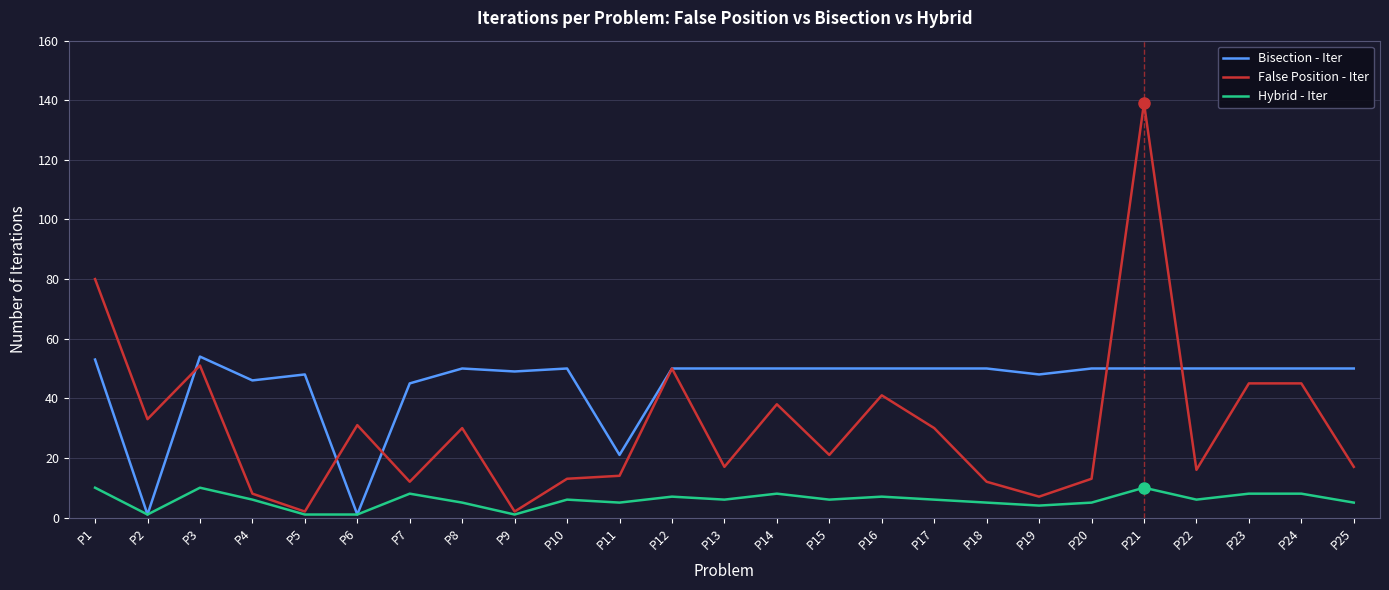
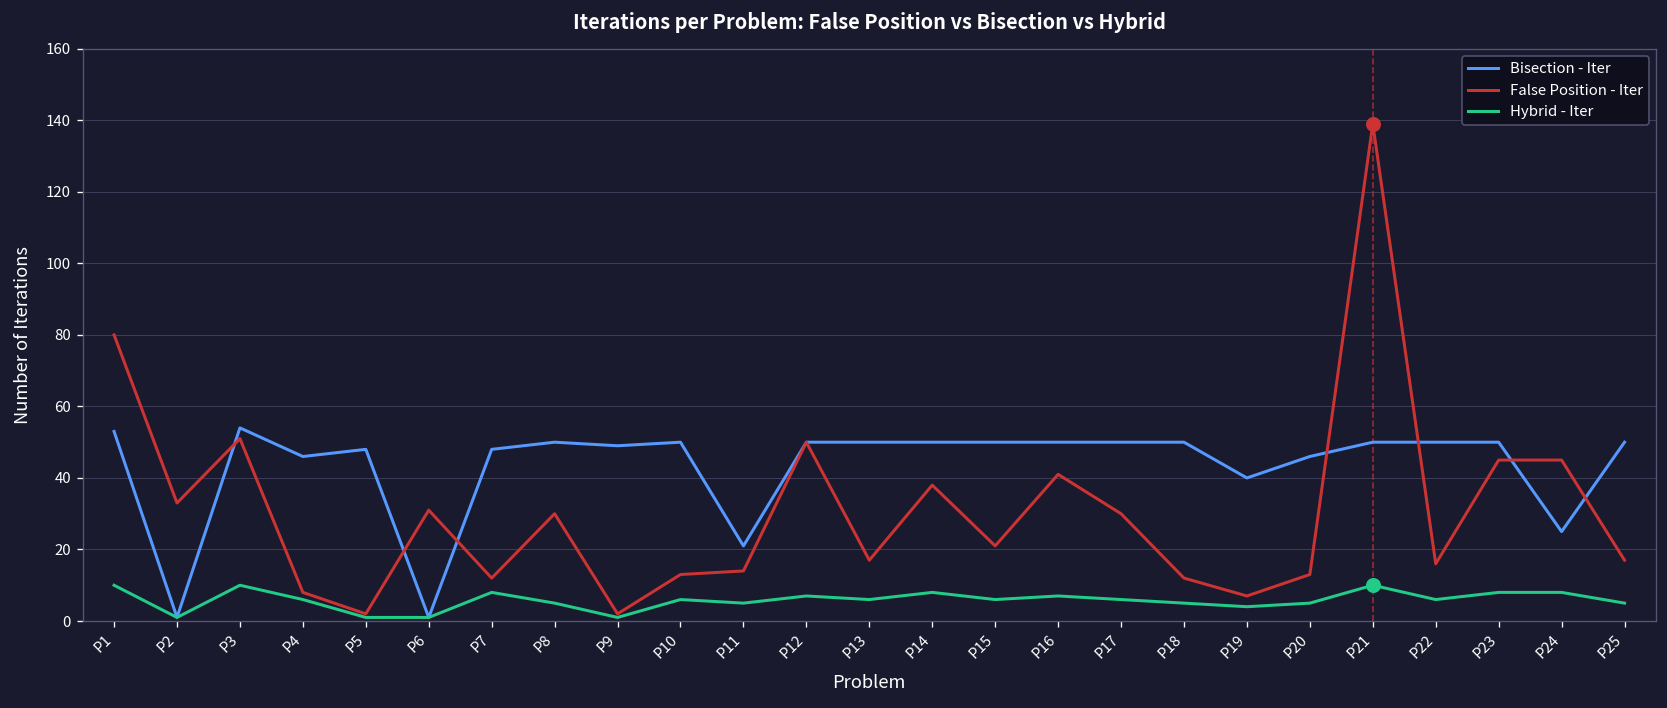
Bisection - Iter, P7: 45 -> 48
Bisection - Iter, P19: 48 -> 40
Bisection - Iter, P20: 50 -> 46
Bisection - Iter, P24: 50 -> 25
